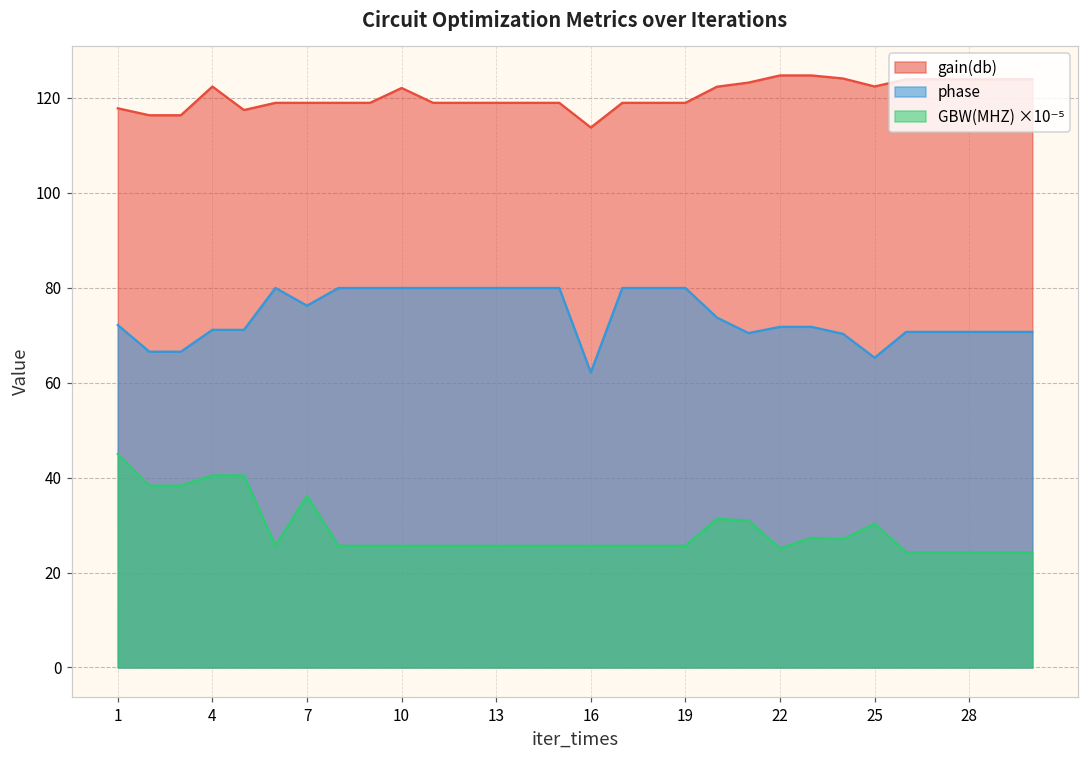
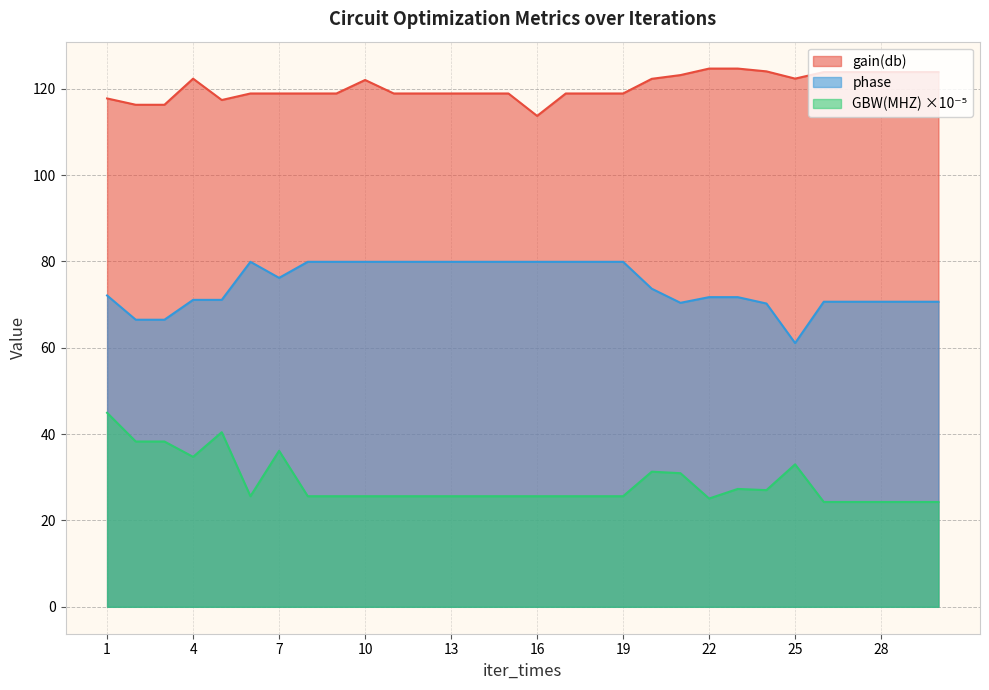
GBW(MHZ) ×10⁻⁵, 4: 40 -> 35
phase, 16: 62 -> 80
phase, 25: 65 -> 61
GBW(MHZ) ×10⁻⁵, 25: 30 -> 33
